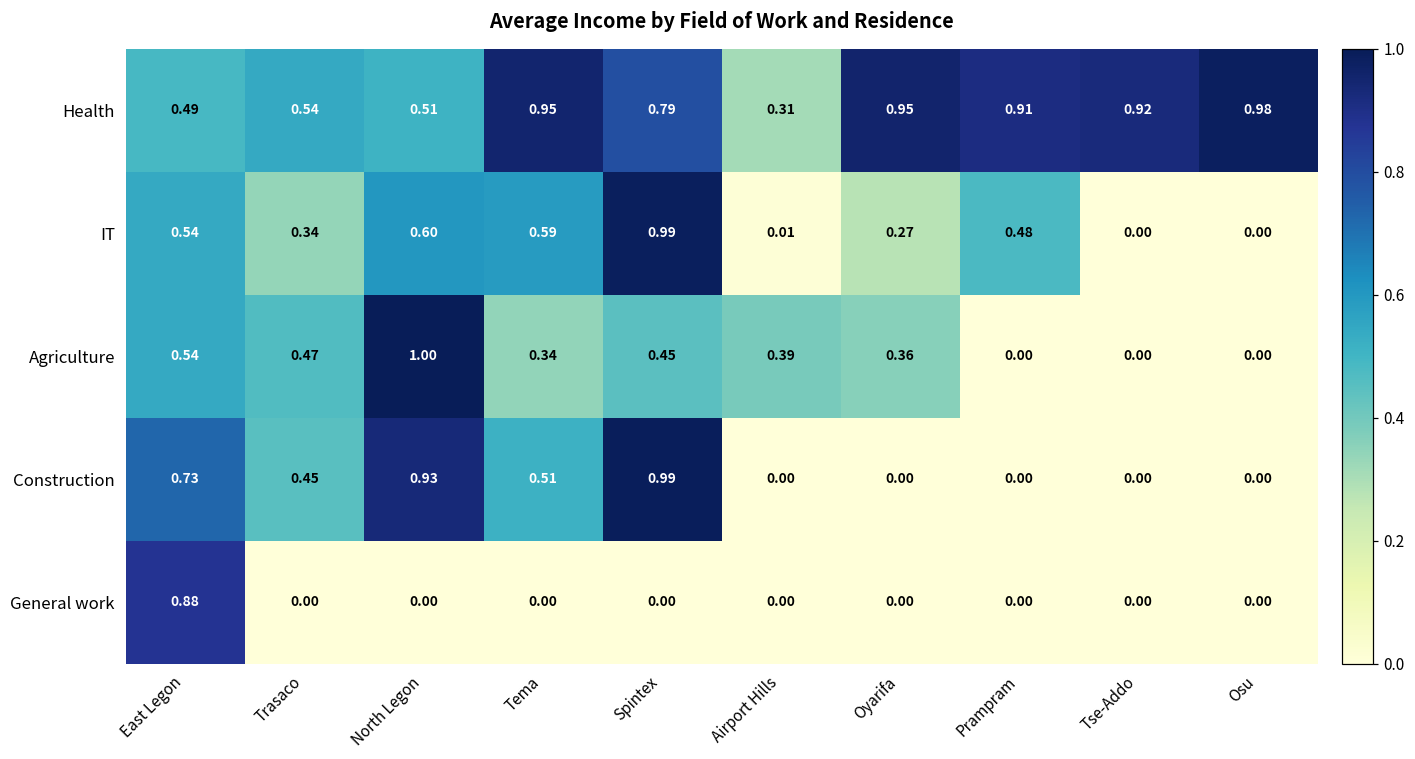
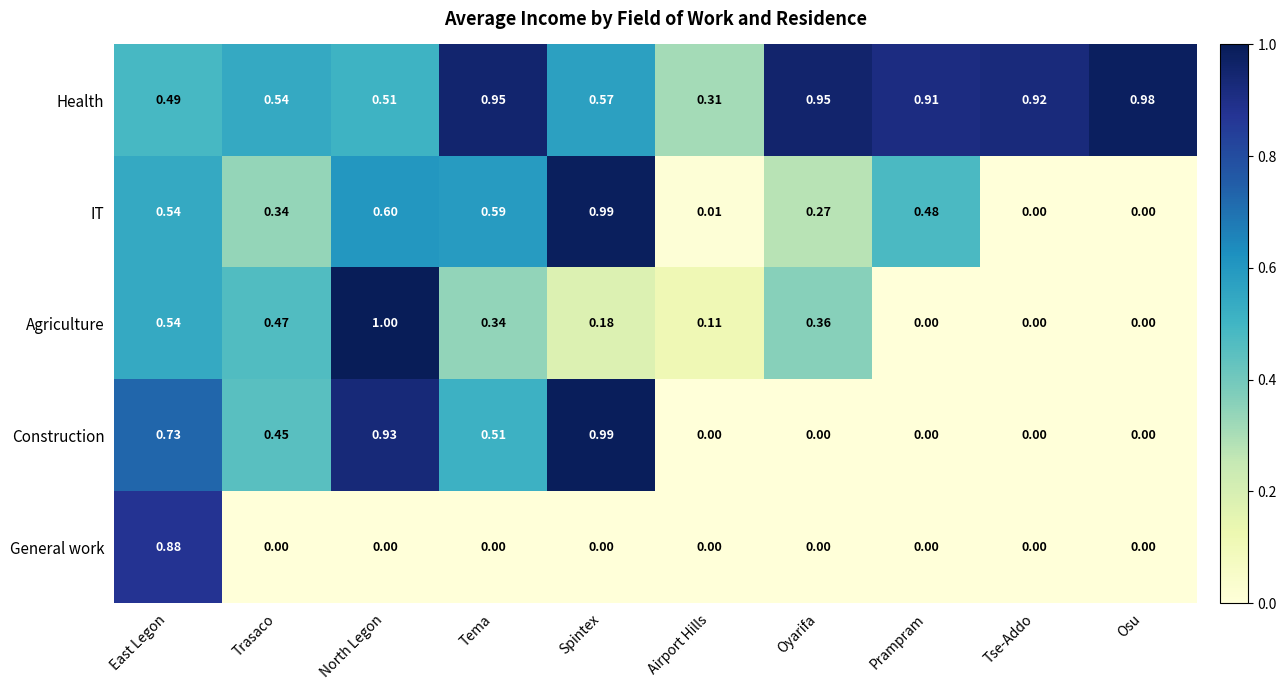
Health, Spintex: 0.79 -> 0.57
Agriculture, Spintex: 0.45 -> 0.18
Agriculture, Airport Hills: 0.39 -> 0.11
